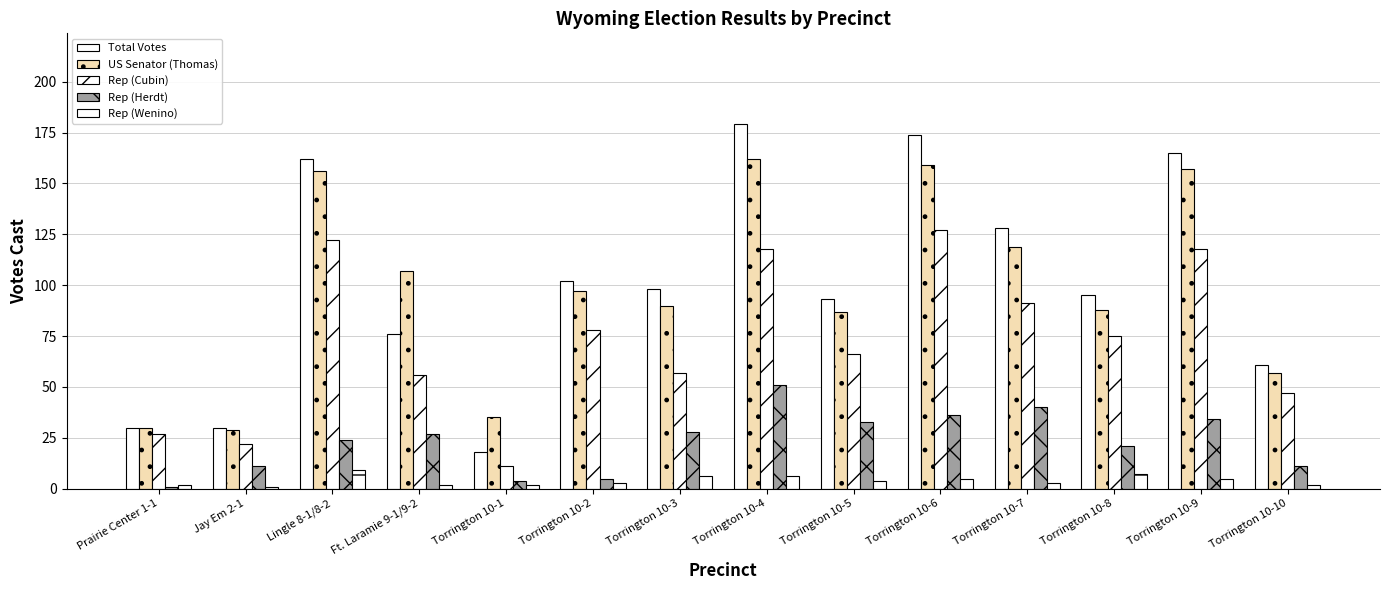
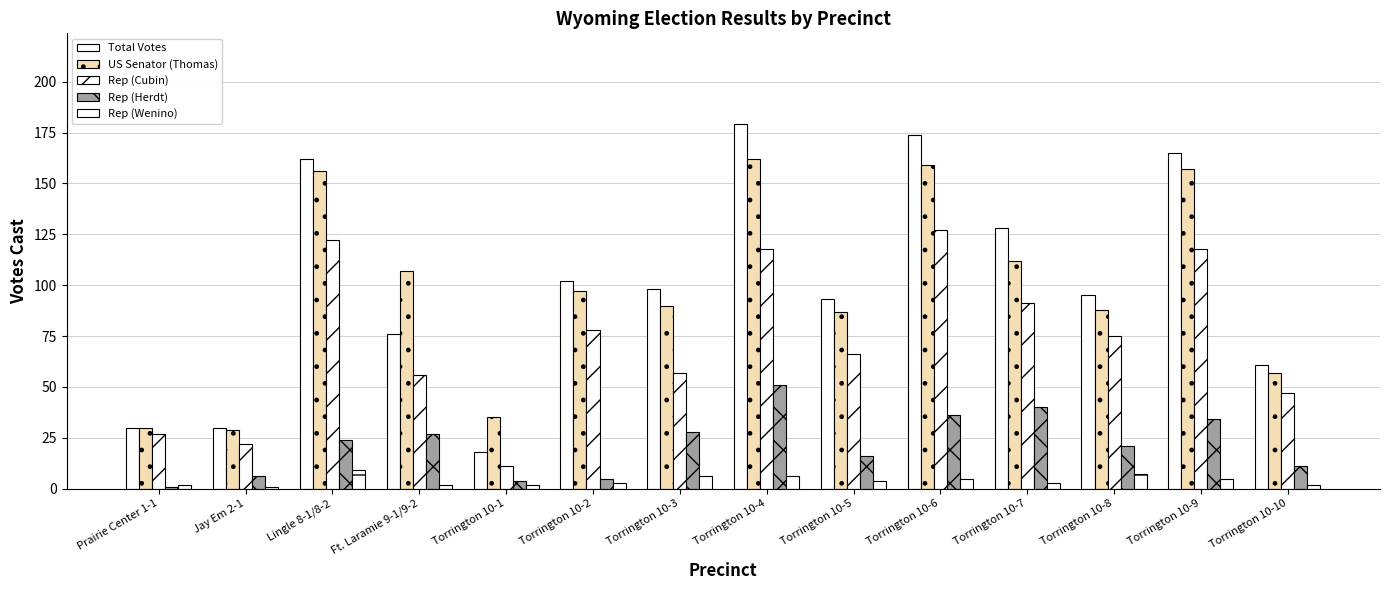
Rep (Herdt), Jay Em 2-1: 11 -> 6
Rep (Herdt), Torrington 10-5: 33 -> 16
US Senator (Thomas), Torrington 10-7: 119 -> 112
